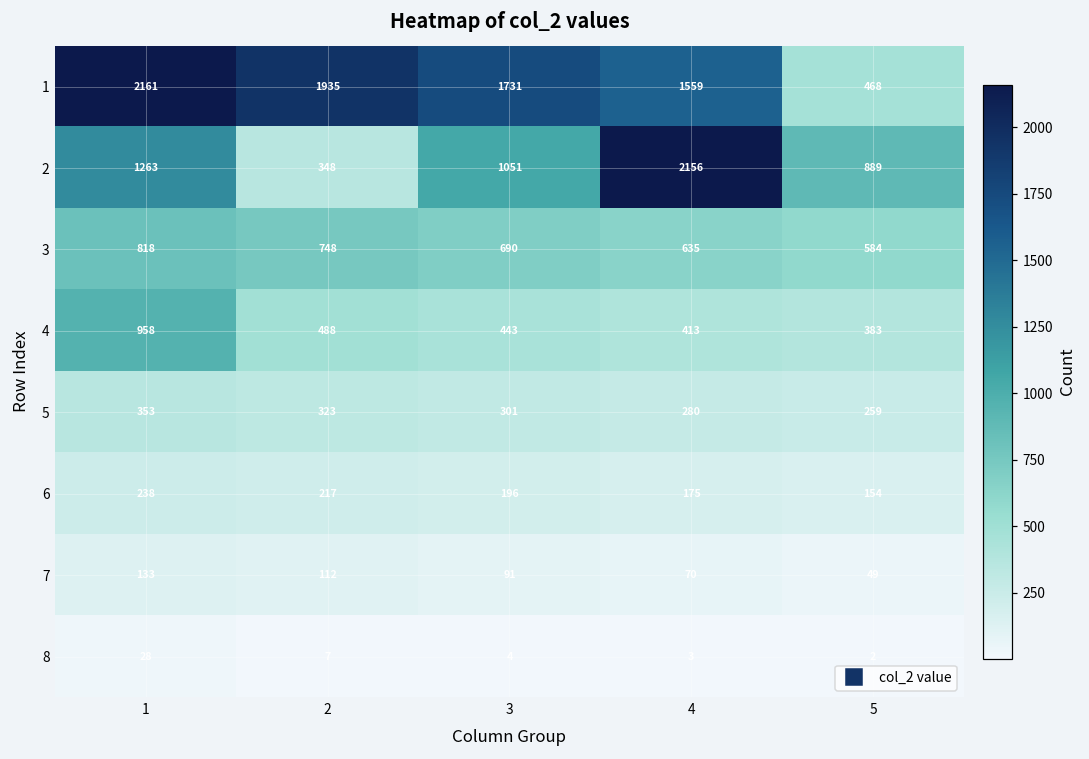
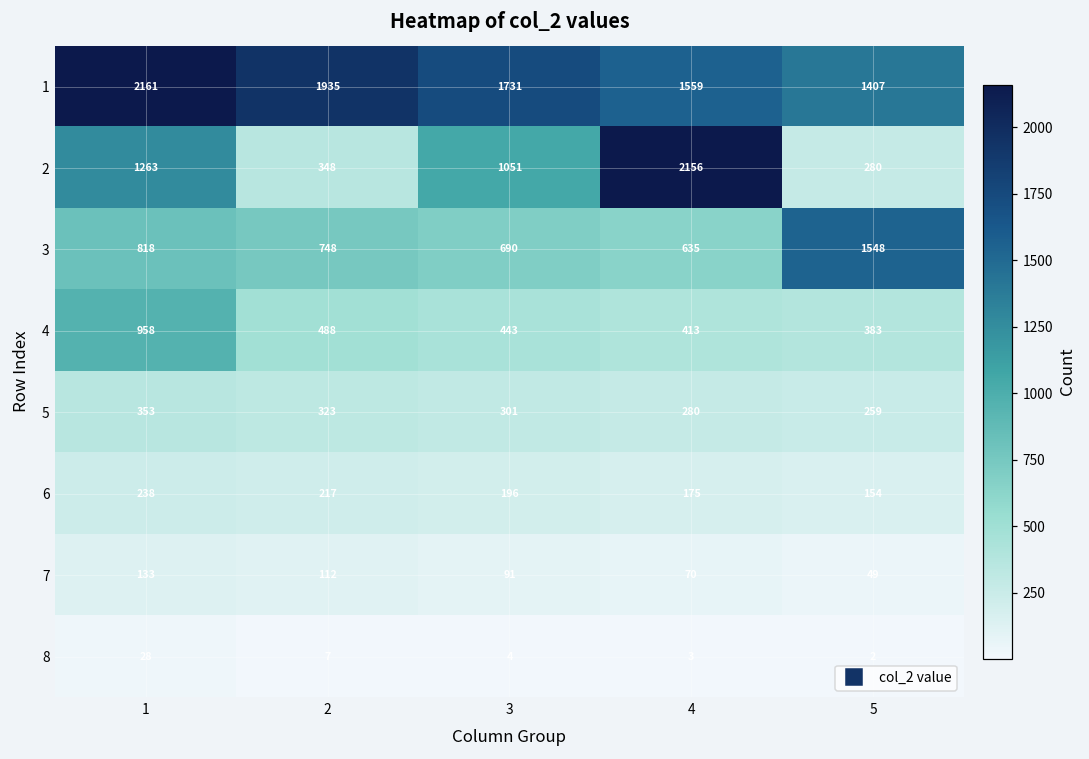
1, 5: 468 -> 1407
2, 5: 889 -> 280
3, 5: 584 -> 1548
